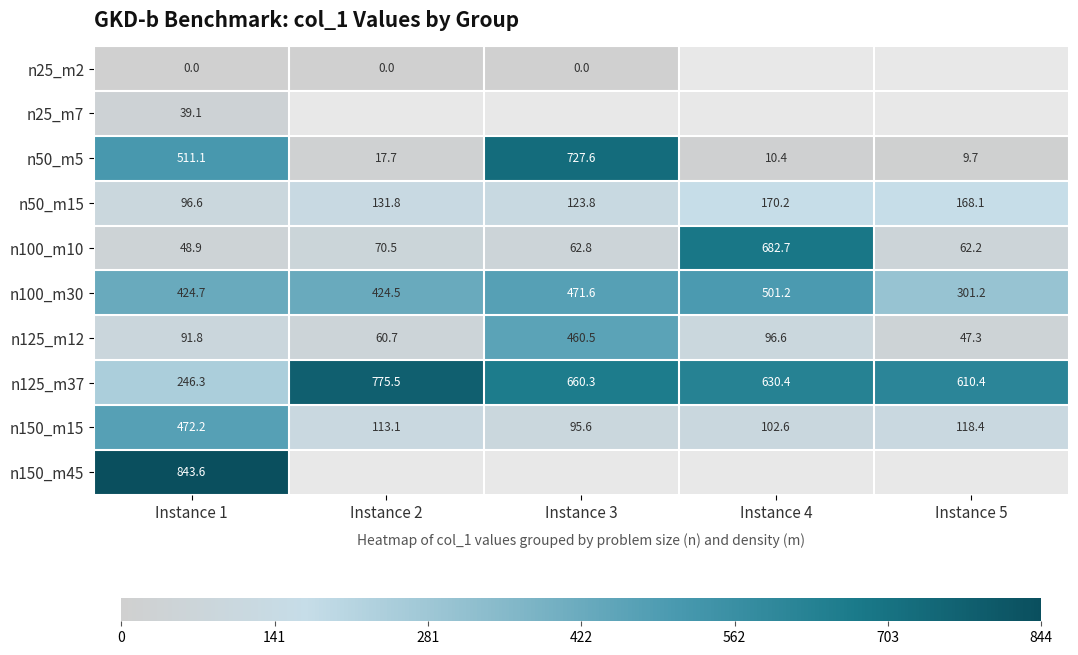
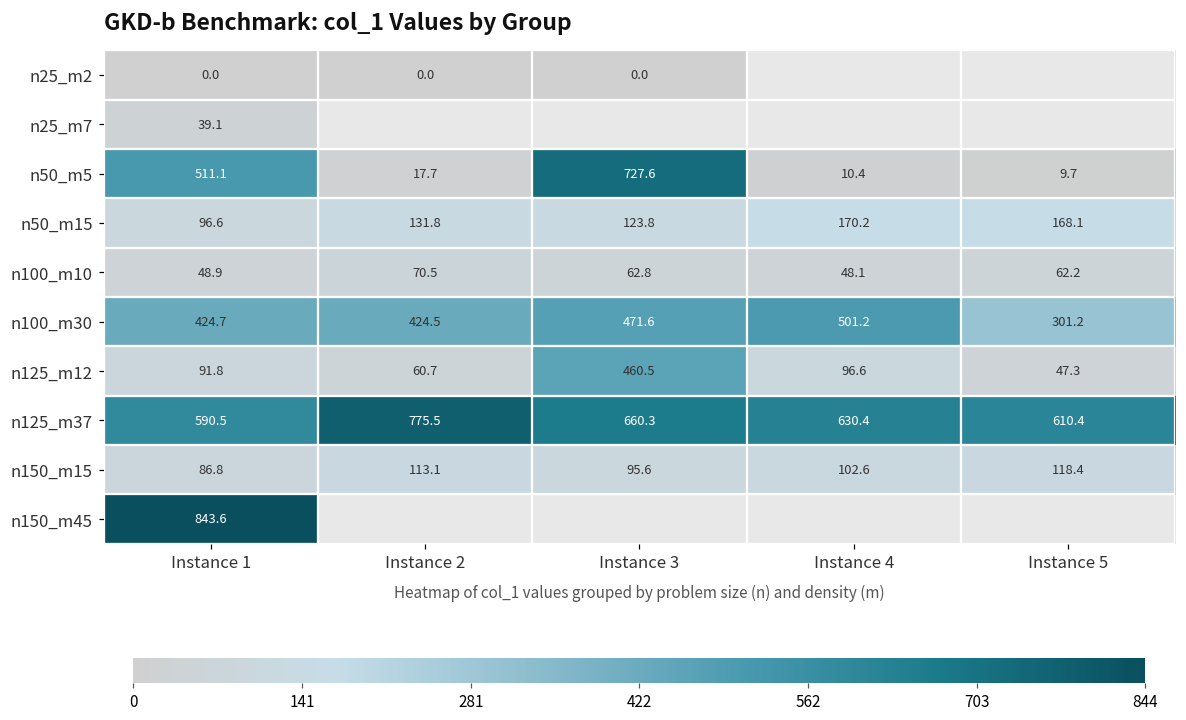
n100_m10, Instance 4: 682.7 -> 48.1
n125_m37, Instance 1: 246.3 -> 590.5
n150_m15, Instance 1: 472.2 -> 86.8
